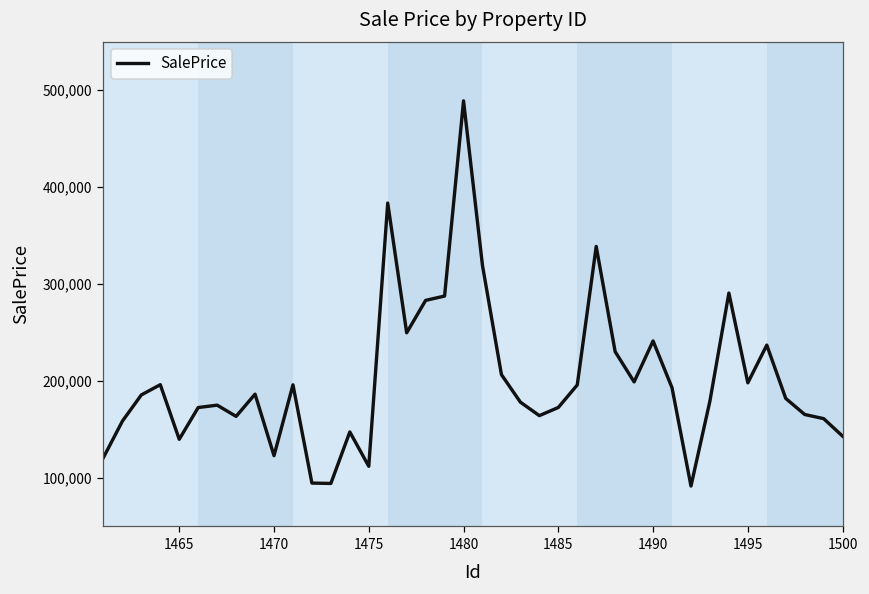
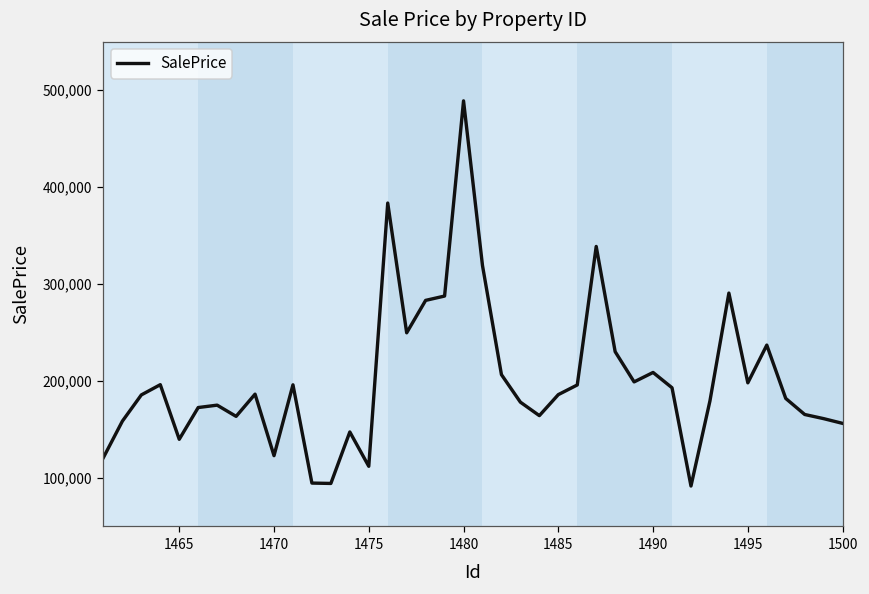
1485: 170,000 -> 190,000
1490: 240,000 -> 210,000
1500: 140,000 -> 160,000
